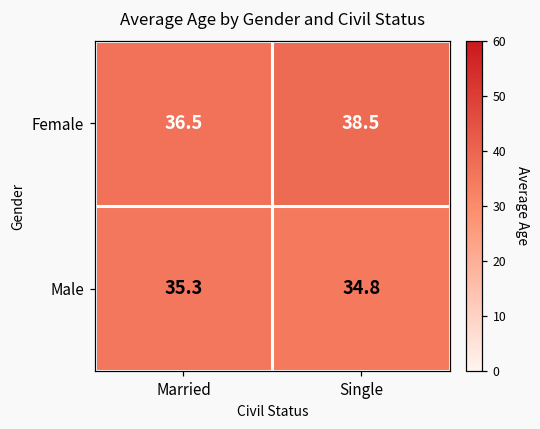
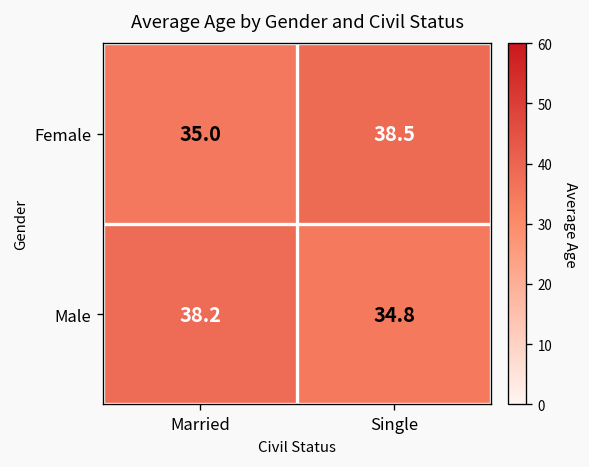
Female, Married: 36.5 -> 35.0
Male, Married: 35.3 -> 38.2
